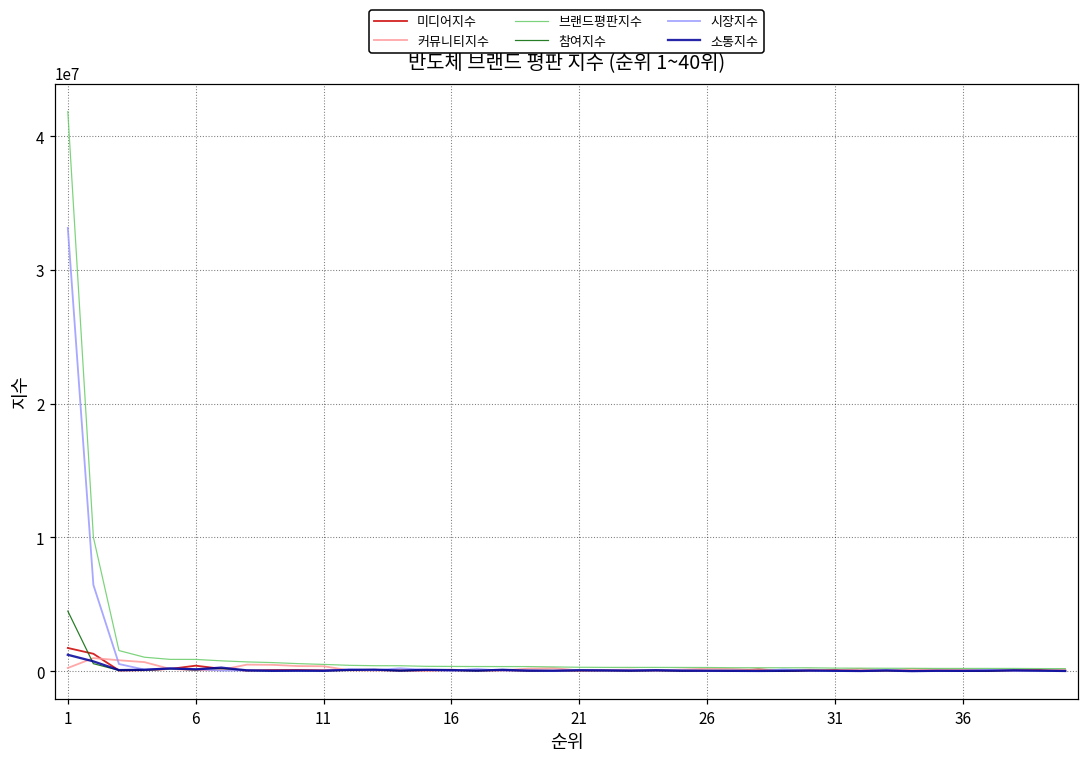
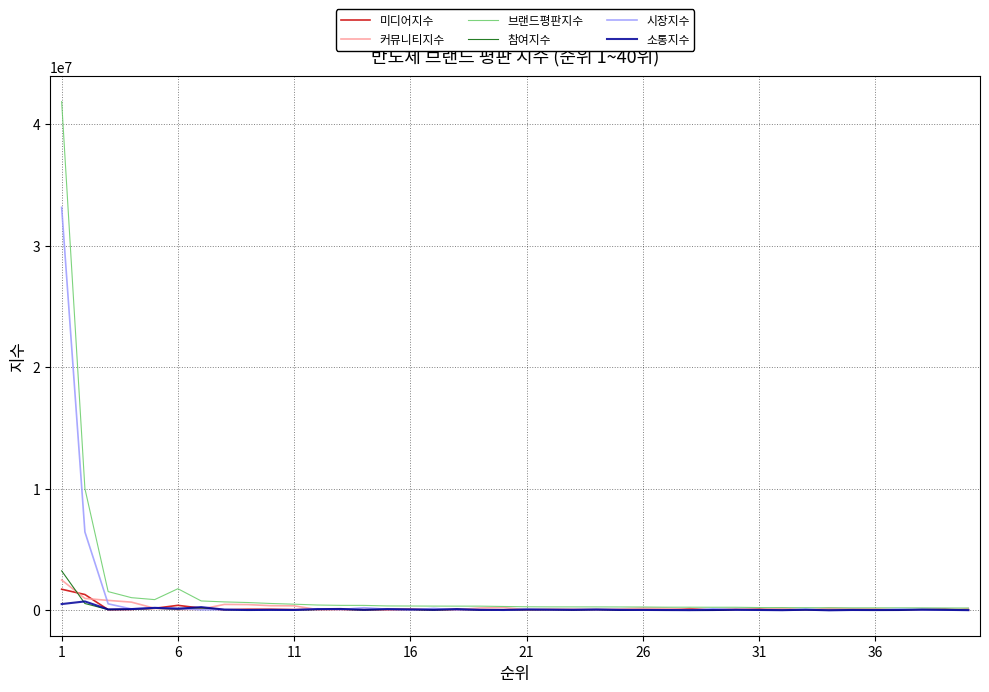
커뮤니티지수, 1: 200000 -> 2500000
참여지수, 1: 4500000 -> 3200000
소통지수, 1: 1200000 -> 500000
브랜드평판지수, 6: 900000 -> 1800000
